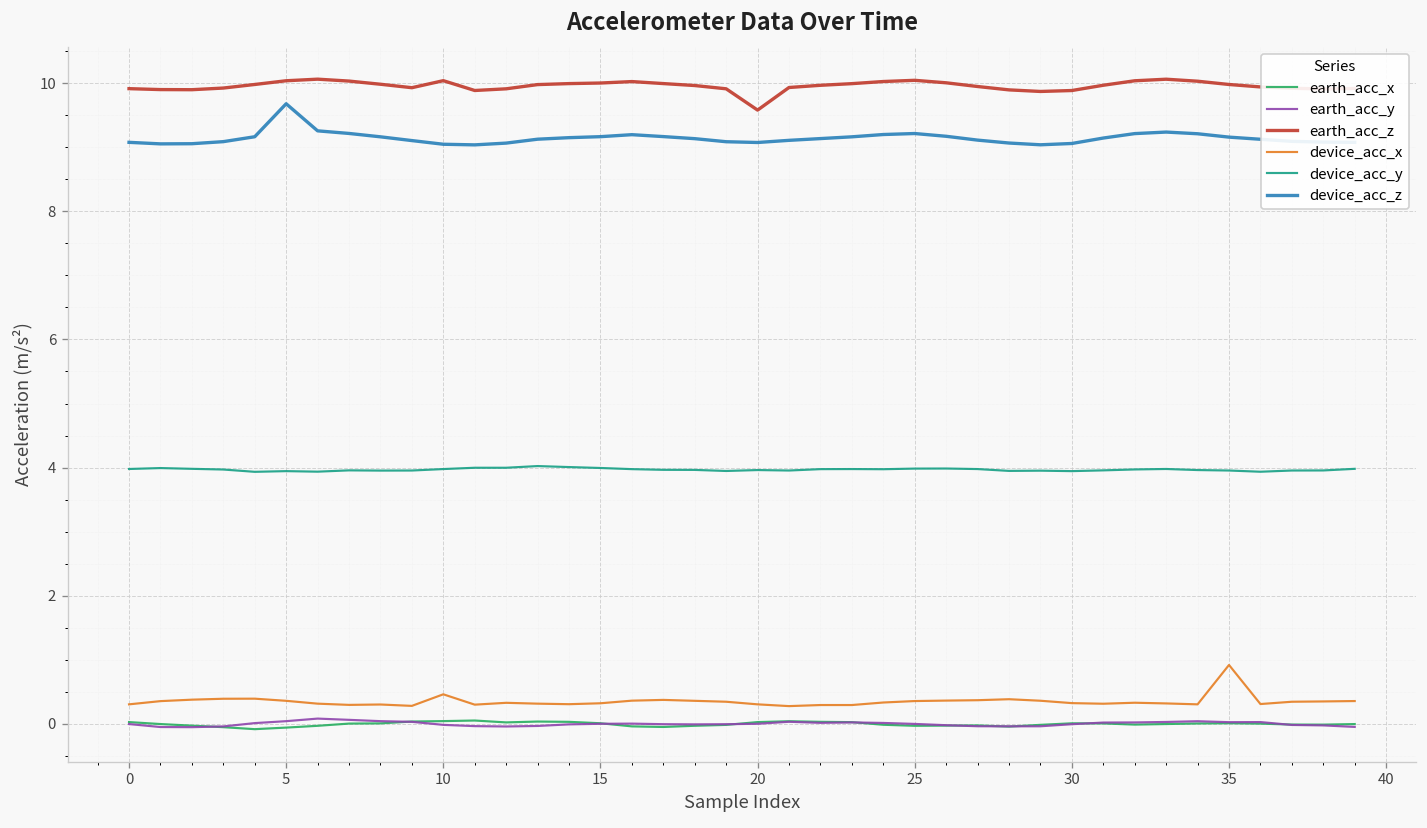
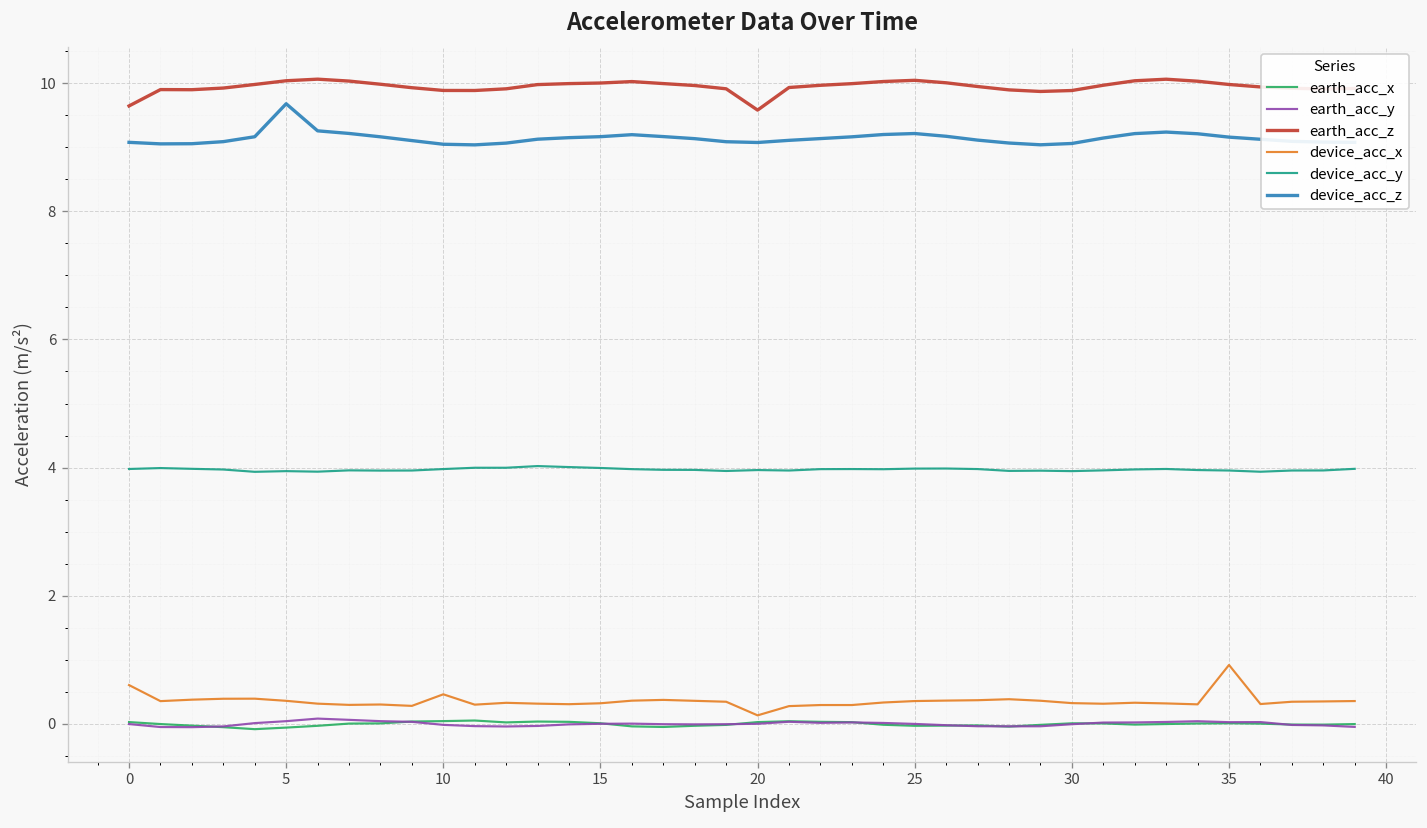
earth_acc_z, 0: 9.9 -> 9.6
device_acc_x, 0: 0.3 -> 0.6
earth_acc_z, 10: 10.0 -> 9.9
device_acc_x, 20: 0.3 -> 0.1
